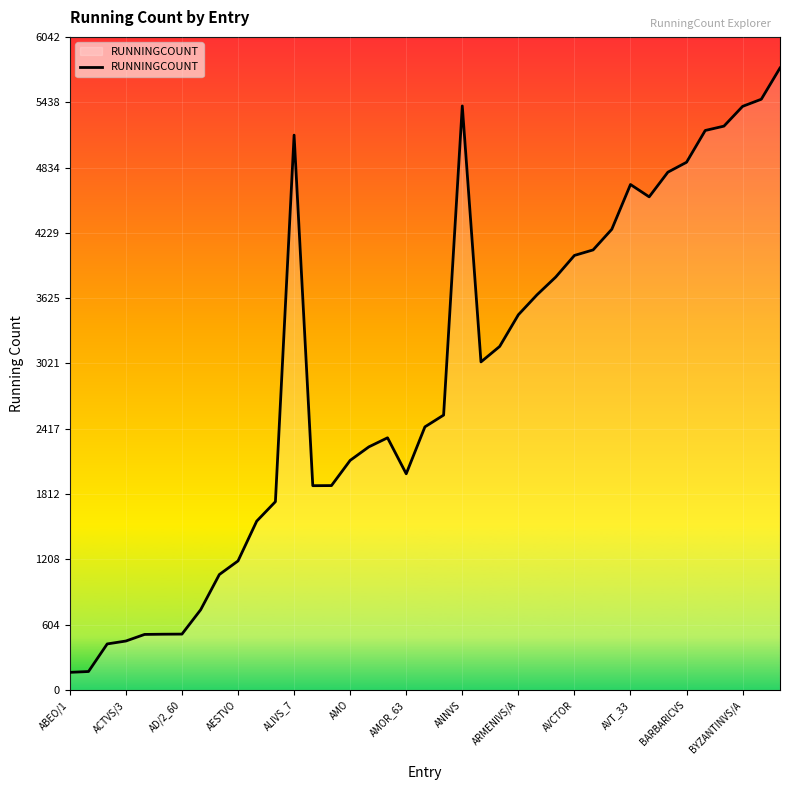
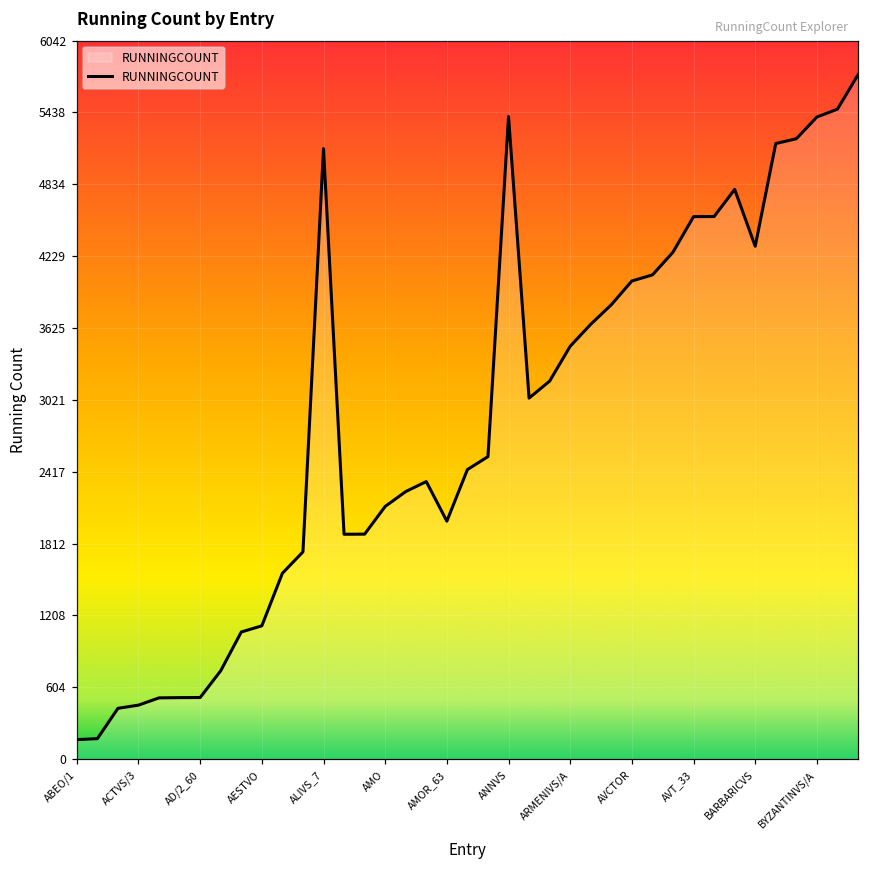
AESTVO: 1200 -> 1120
AVT_33: 4680 -> 4560
BARBARICVS: 4880 -> 4310
